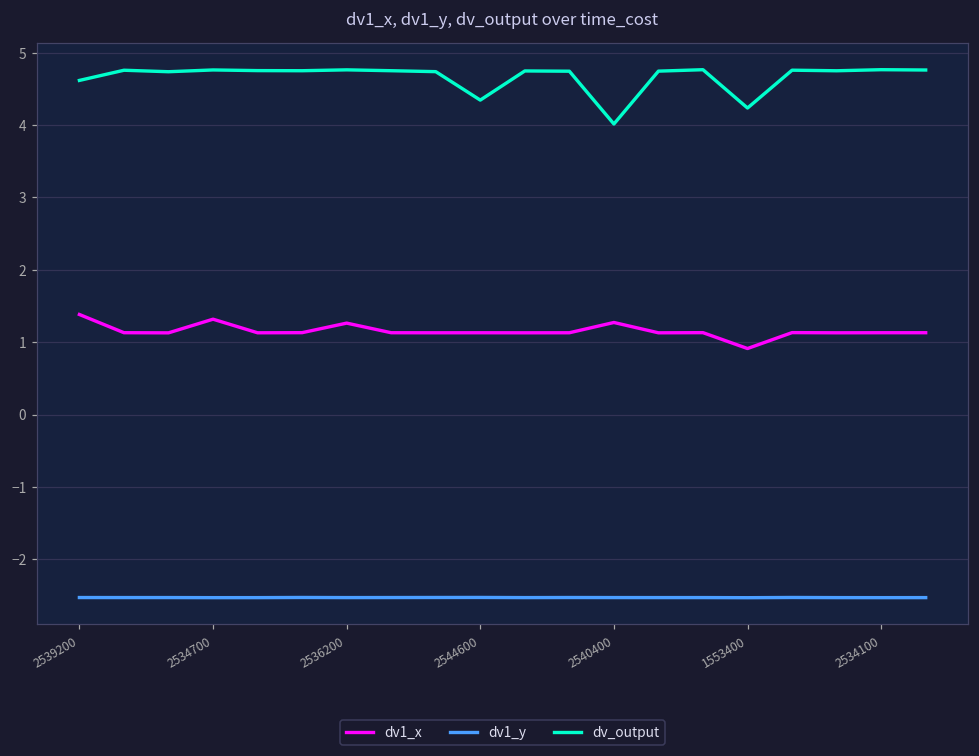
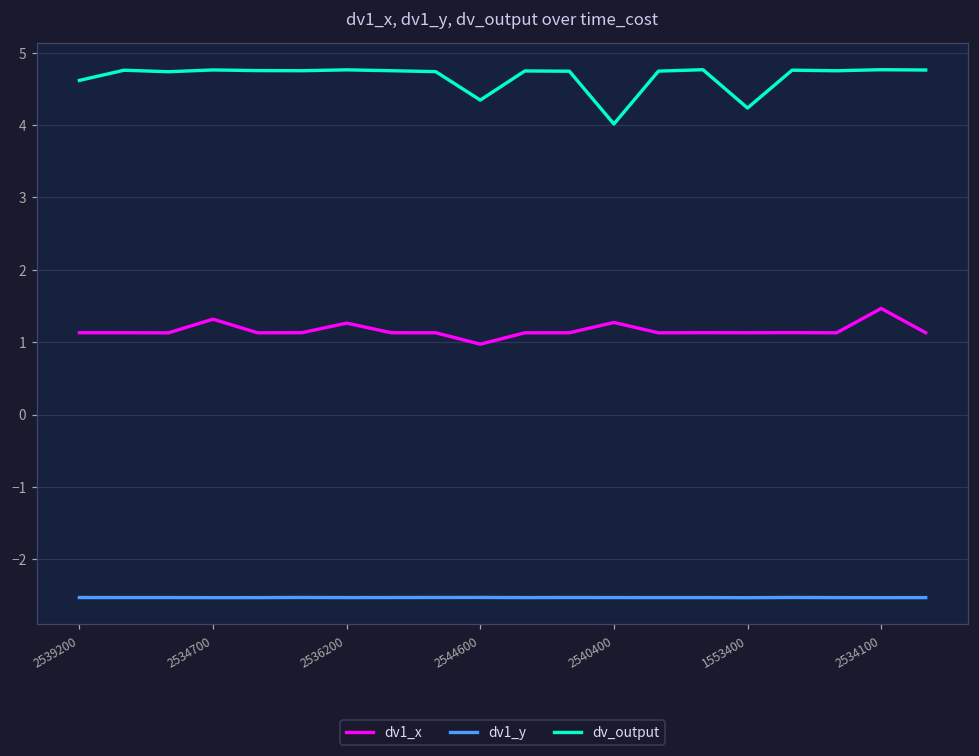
dv1_x, 2539200: 1.4 -> 1.1
dv1_x, 2544600: 1.1 -> 1.0
dv1_x, 1553400: 0.9 -> 1.1
dv1_x, 2534100: 1.1 -> 1.5
